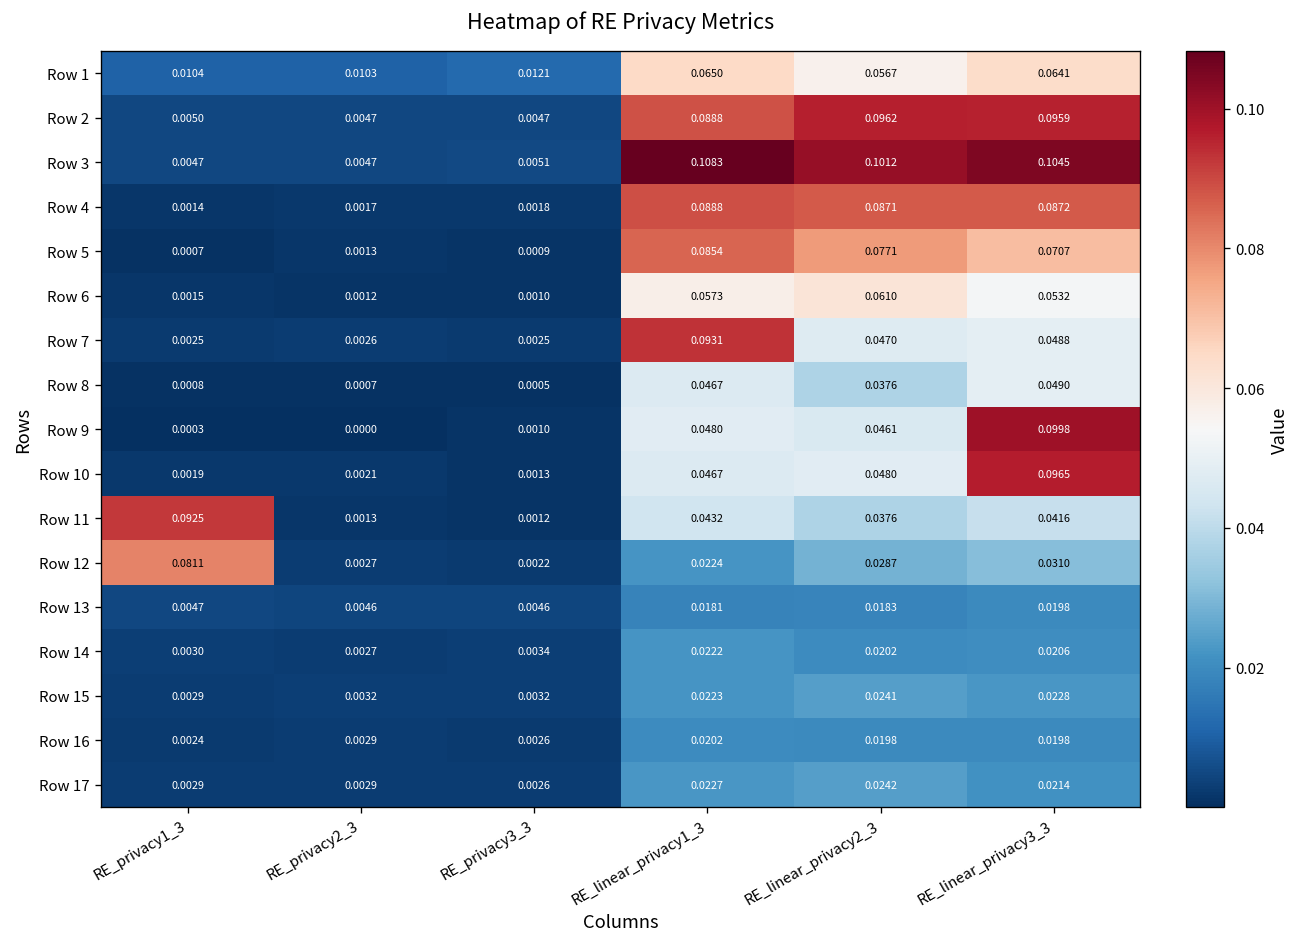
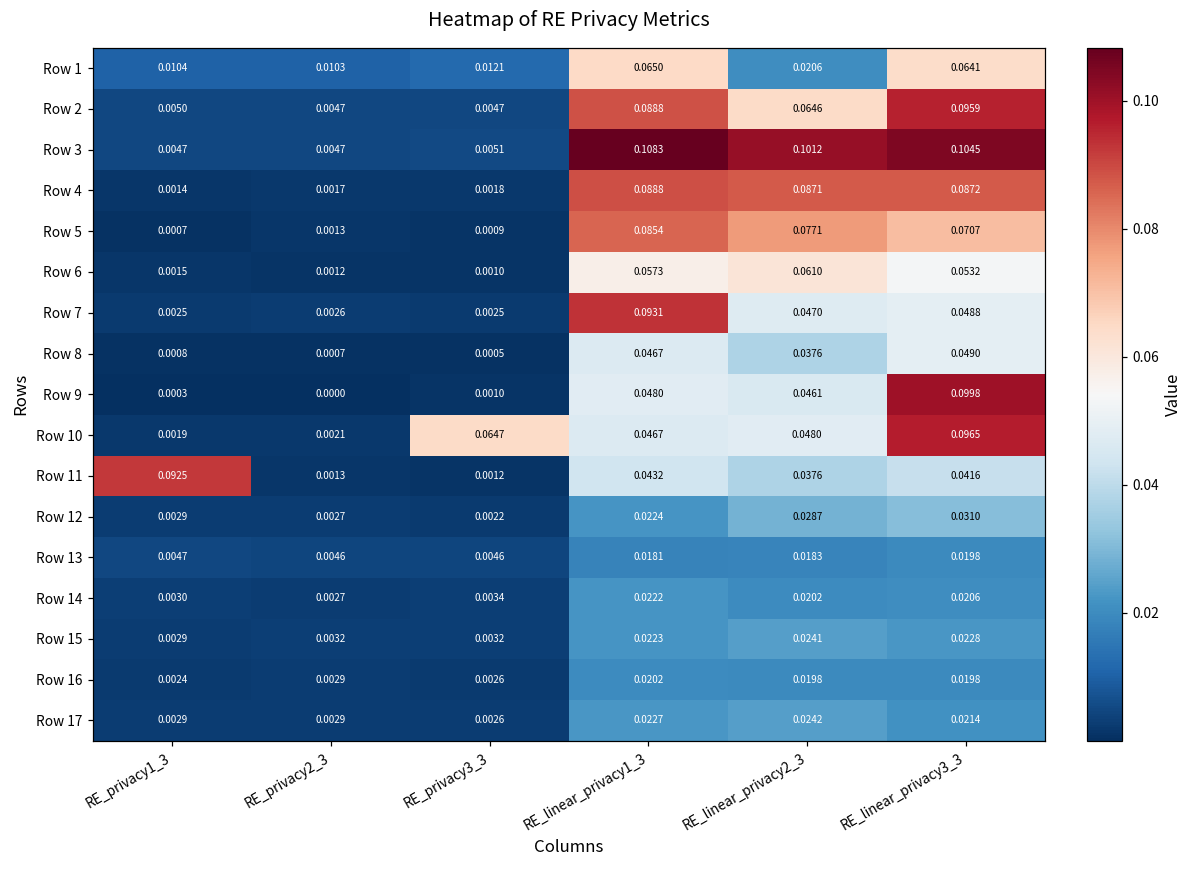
Row 1, RE_linear_privacy2_3: 0.0567 -> 0.0206
Row 2, RE_linear_privacy2_3: 0.0962 -> 0.0646
Row 10, RE_privacy3_3: 0.0013 -> 0.0647
Row 12, RE_privacy1_3: 0.0811 -> 0.0029
